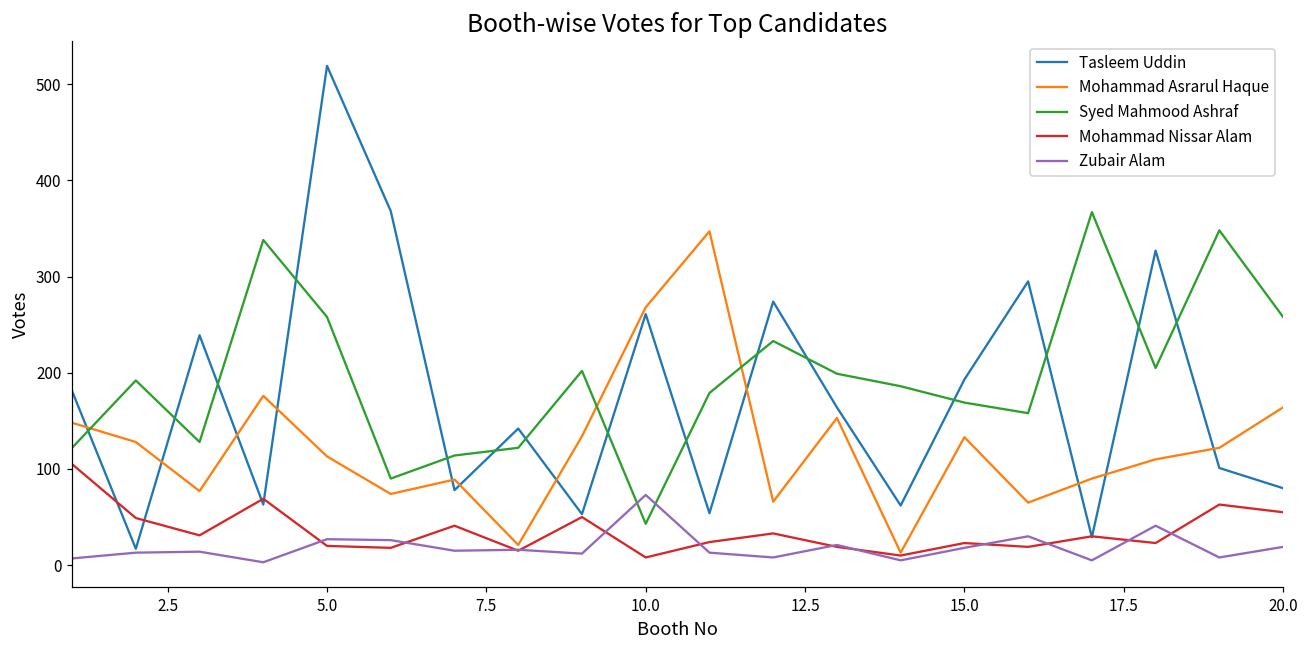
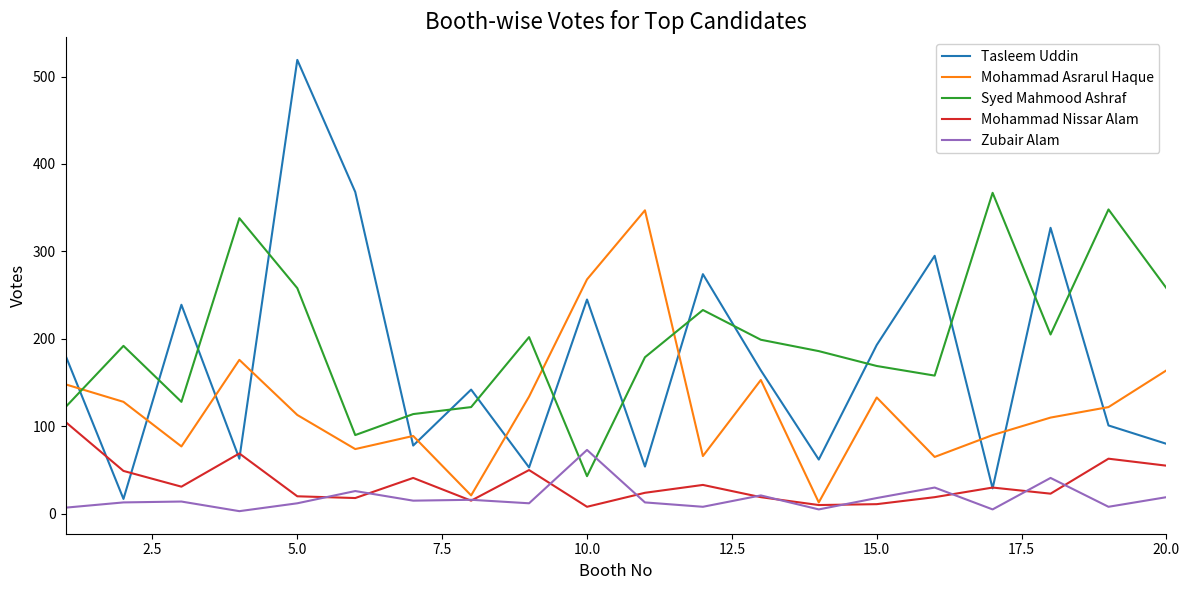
Zubair Alam, 5.0: 30 -> 10
Tasleem Uddin, 10.0: 260 -> 250
Mohammad Nissar Alam, 15.0: 20 -> 10
